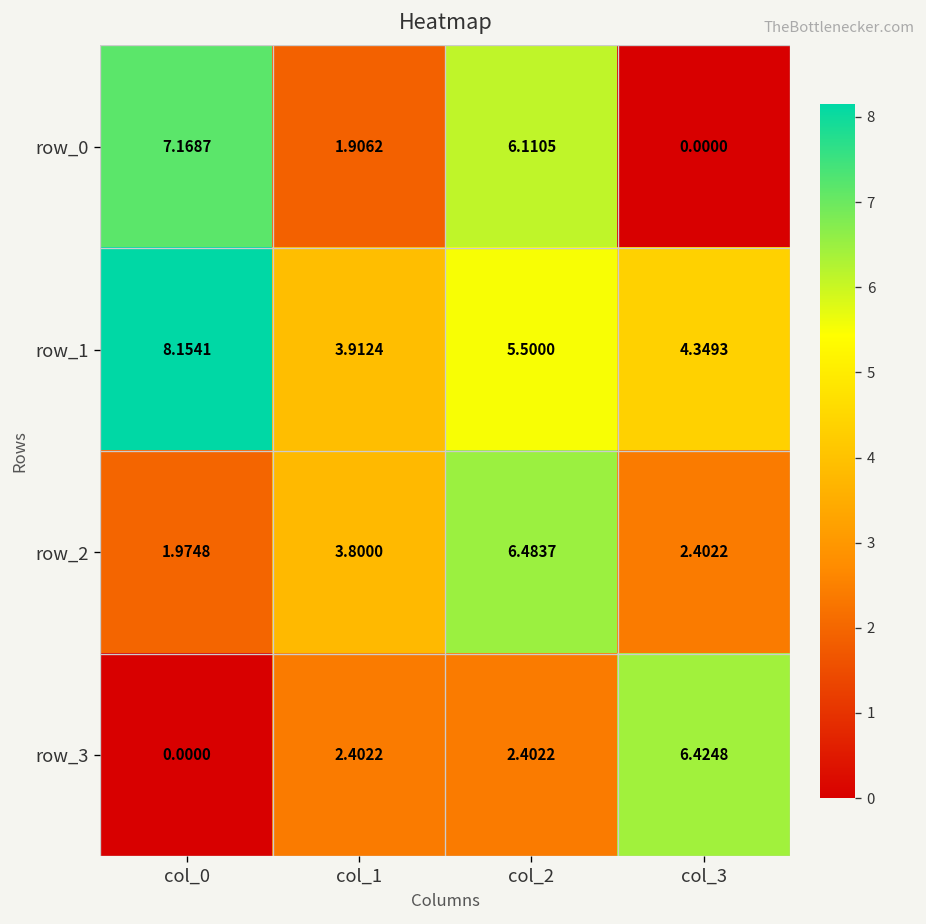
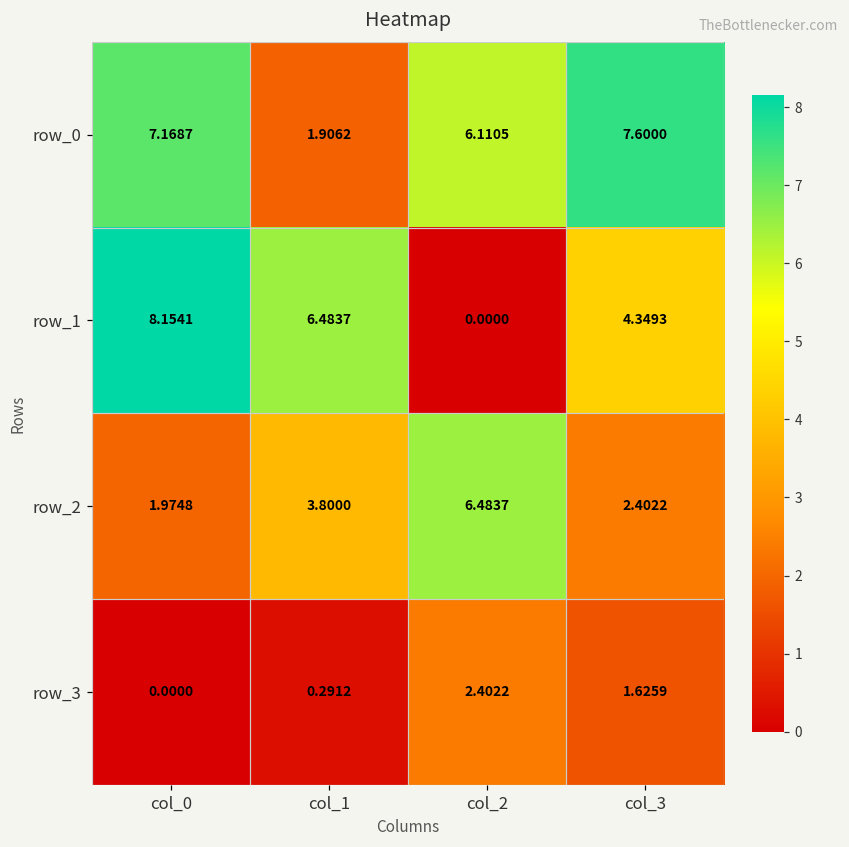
row_0, col_3: 0.0000 -> 7.6000
row_1, col_1: 3.9124 -> 6.4837
row_1, col_2: 5.5000 -> 0.0000
row_3, col_1: 2.4022 -> 0.2912
row_3, col_3: 6.4248 -> 1.6259
